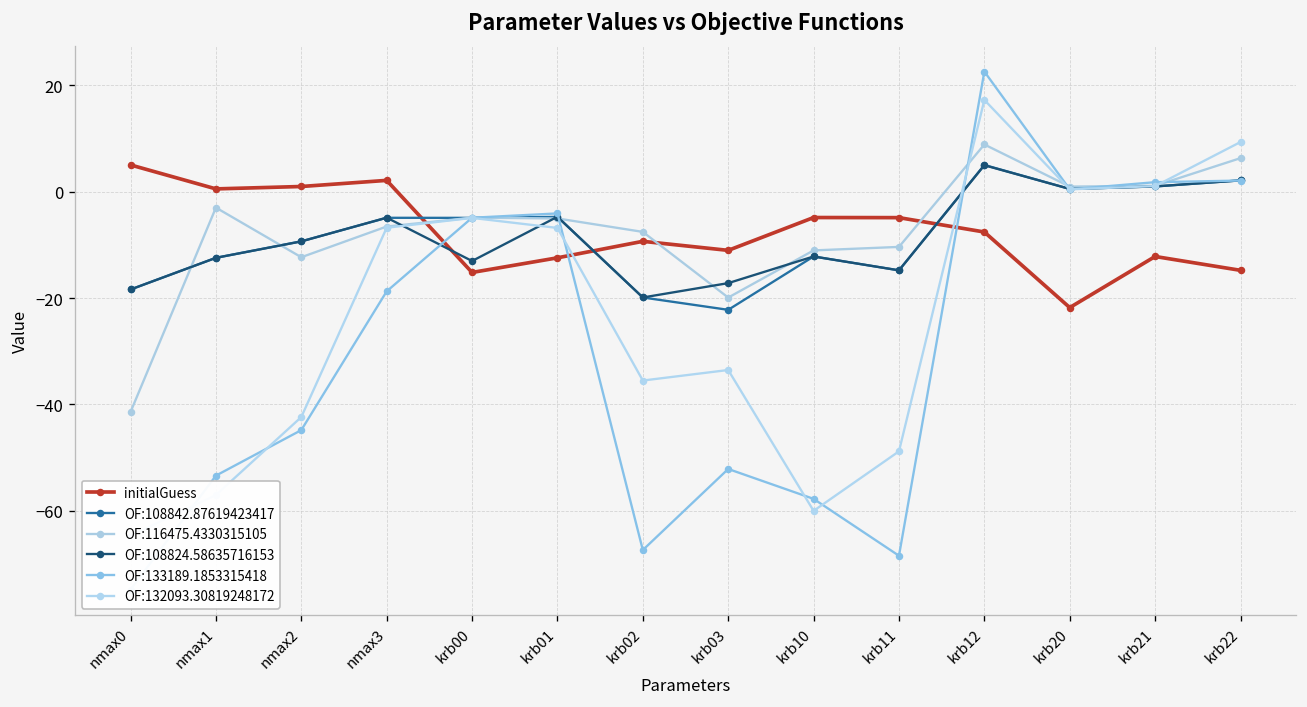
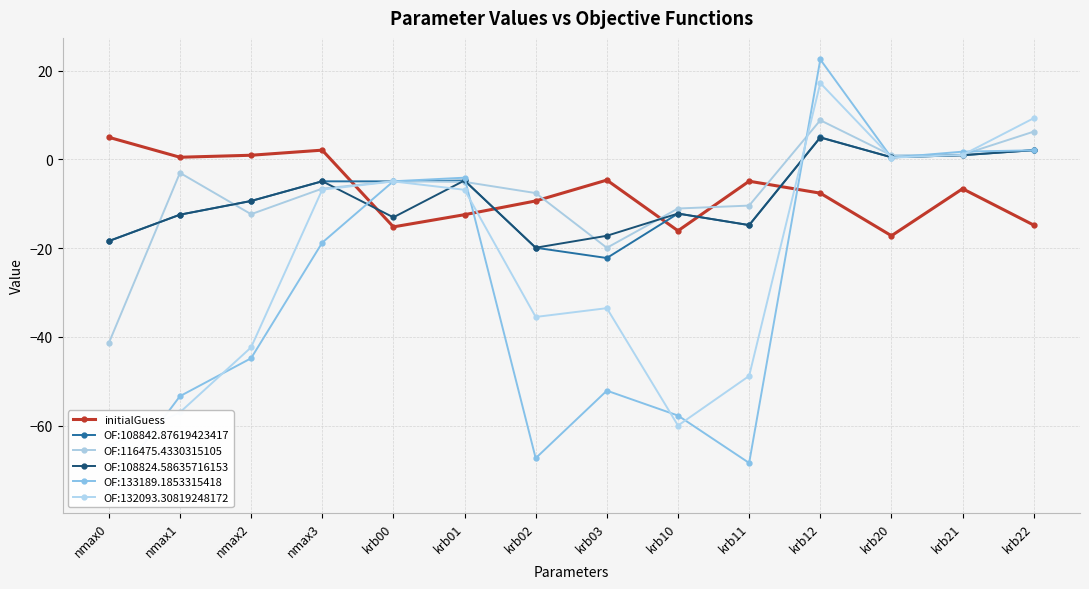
initialGuess, krb03: -11 -> -5
initialGuess, krb10: -5 -> -16
initialGuess, krb20: -22 -> -17
initialGuess, krb21: -12 -> -7
